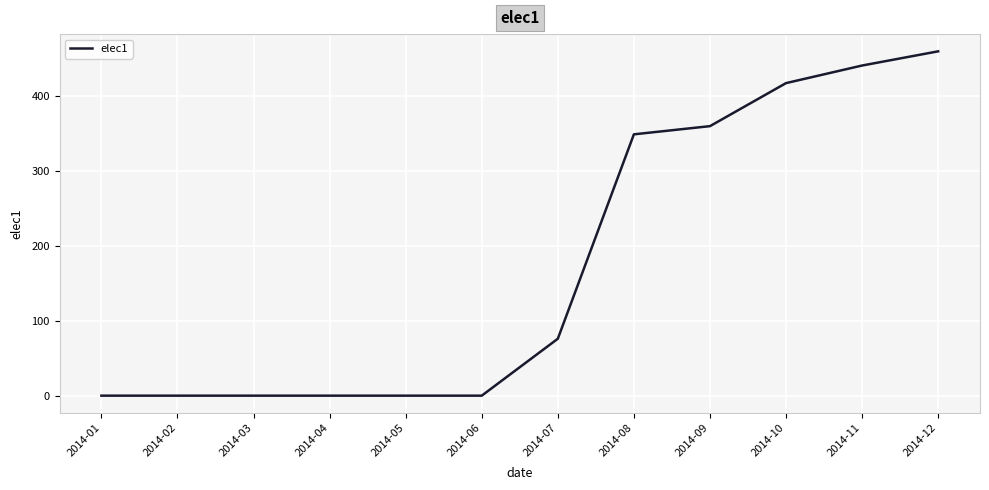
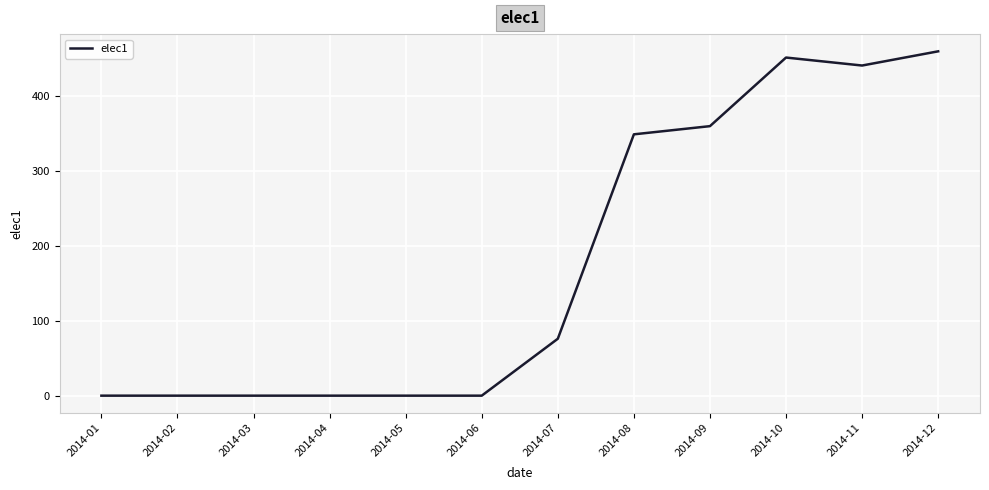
2014-10: 420 -> 450
